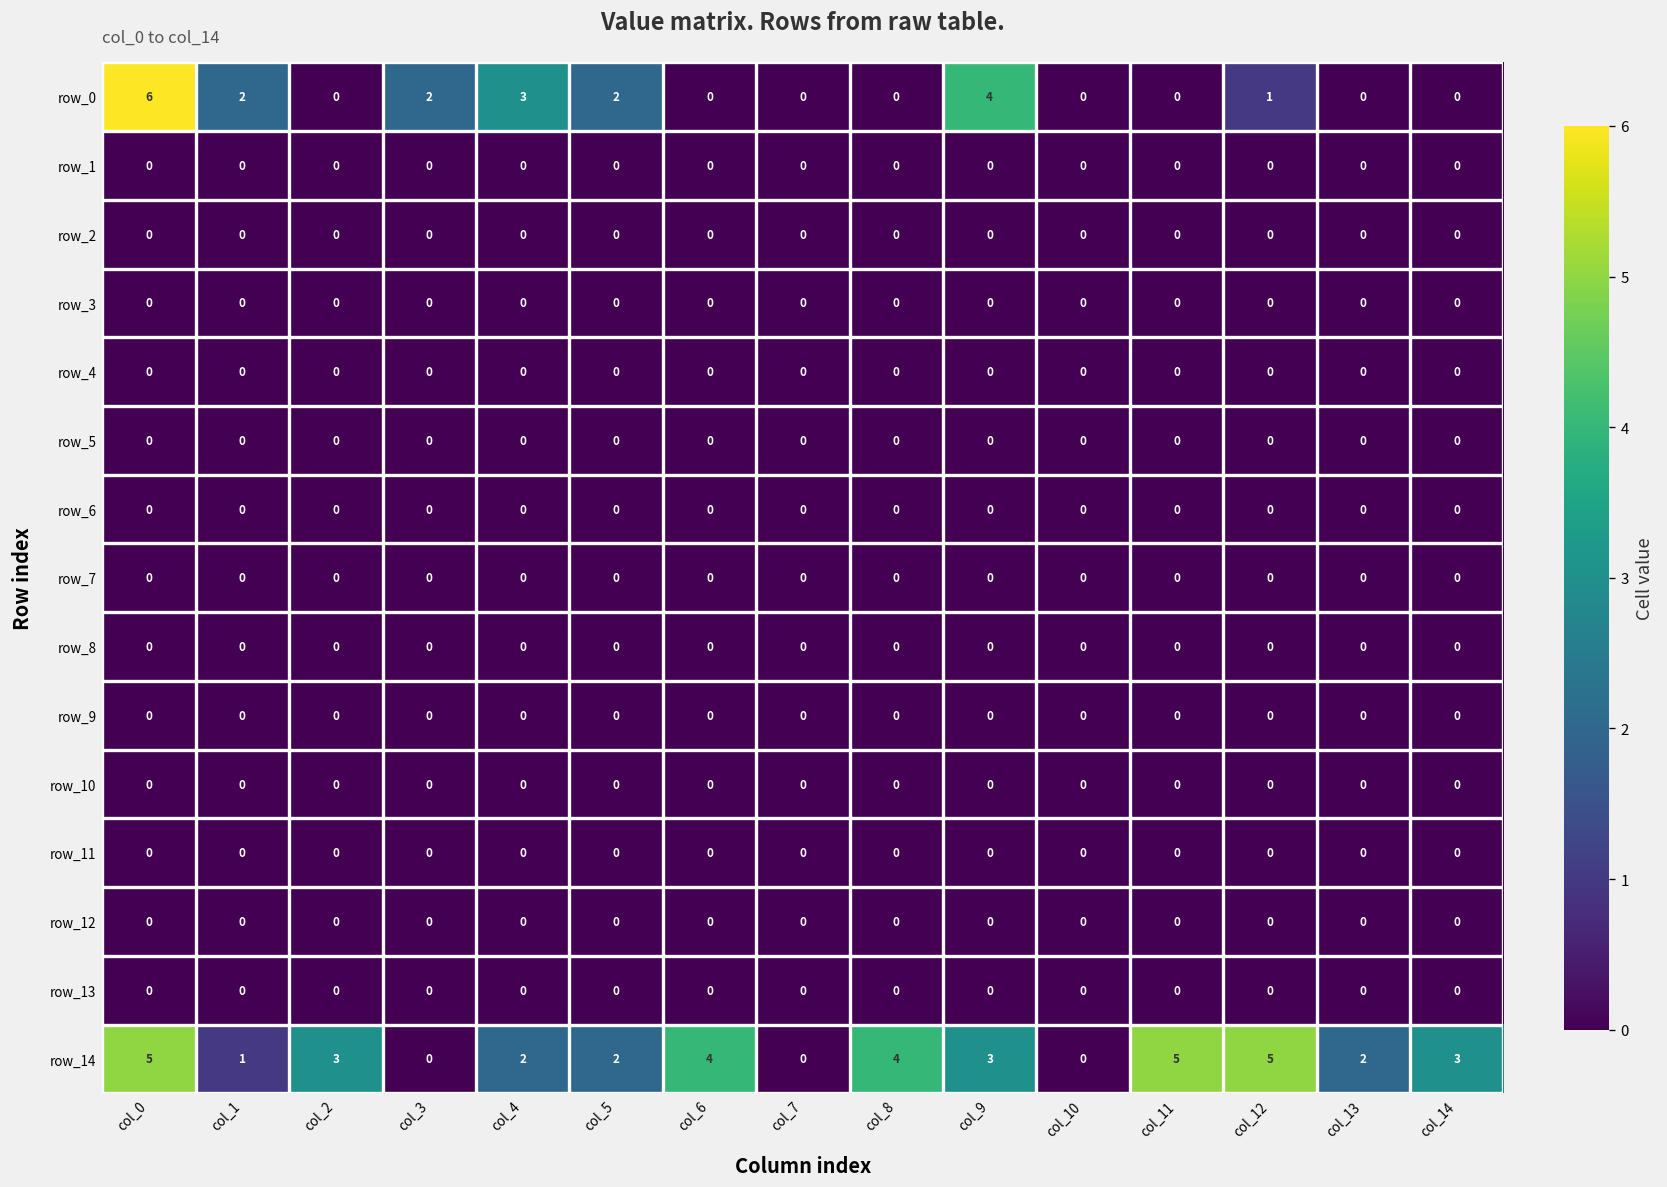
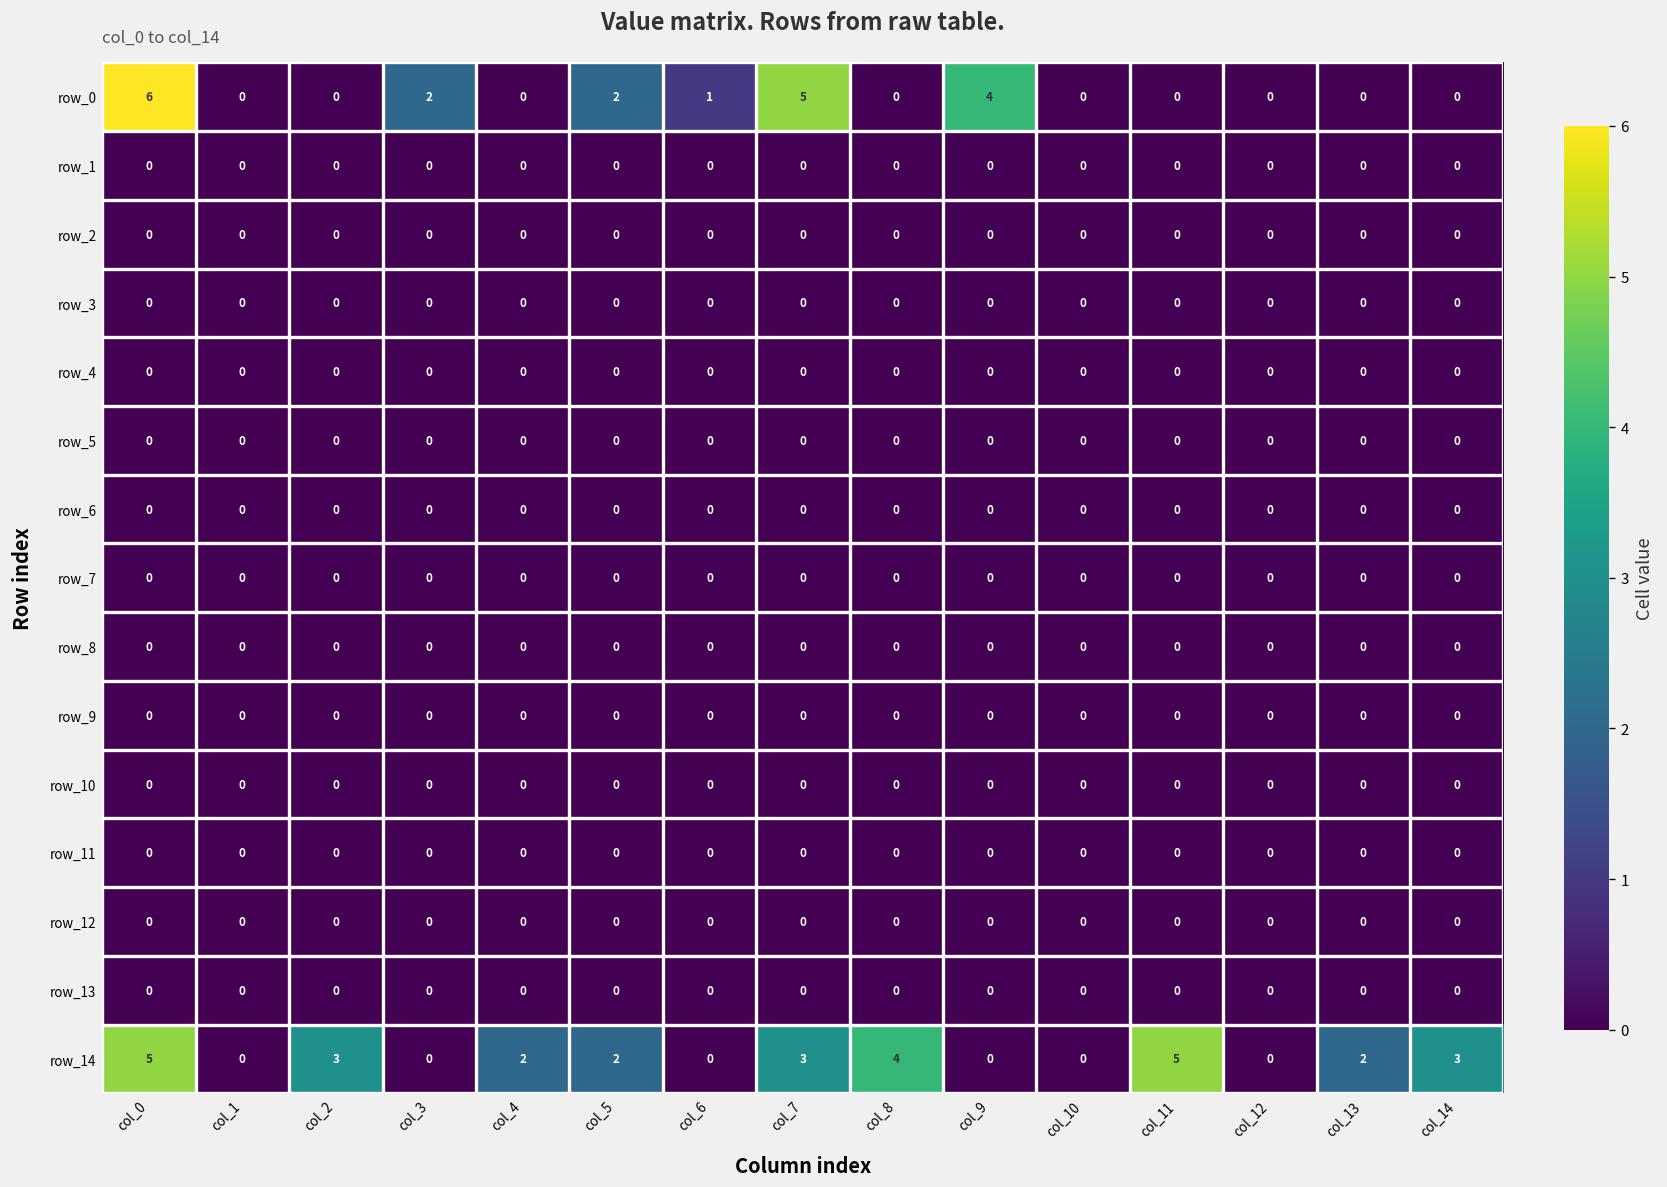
row_0, col_1: 2 -> 0
row_0, col_4: 3 -> 0
row_0, col_6: 0 -> 1
row_0, col_7: 0 -> 5
row_0, col_12: 1 -> 0
row_14, col_1: 1 -> 0
row_14, col_6: 4 -> 0
row_14, col_7: 0 -> 3
row_14, col_9: 3 -> 0
row_14, col_12: 5 -> 0
